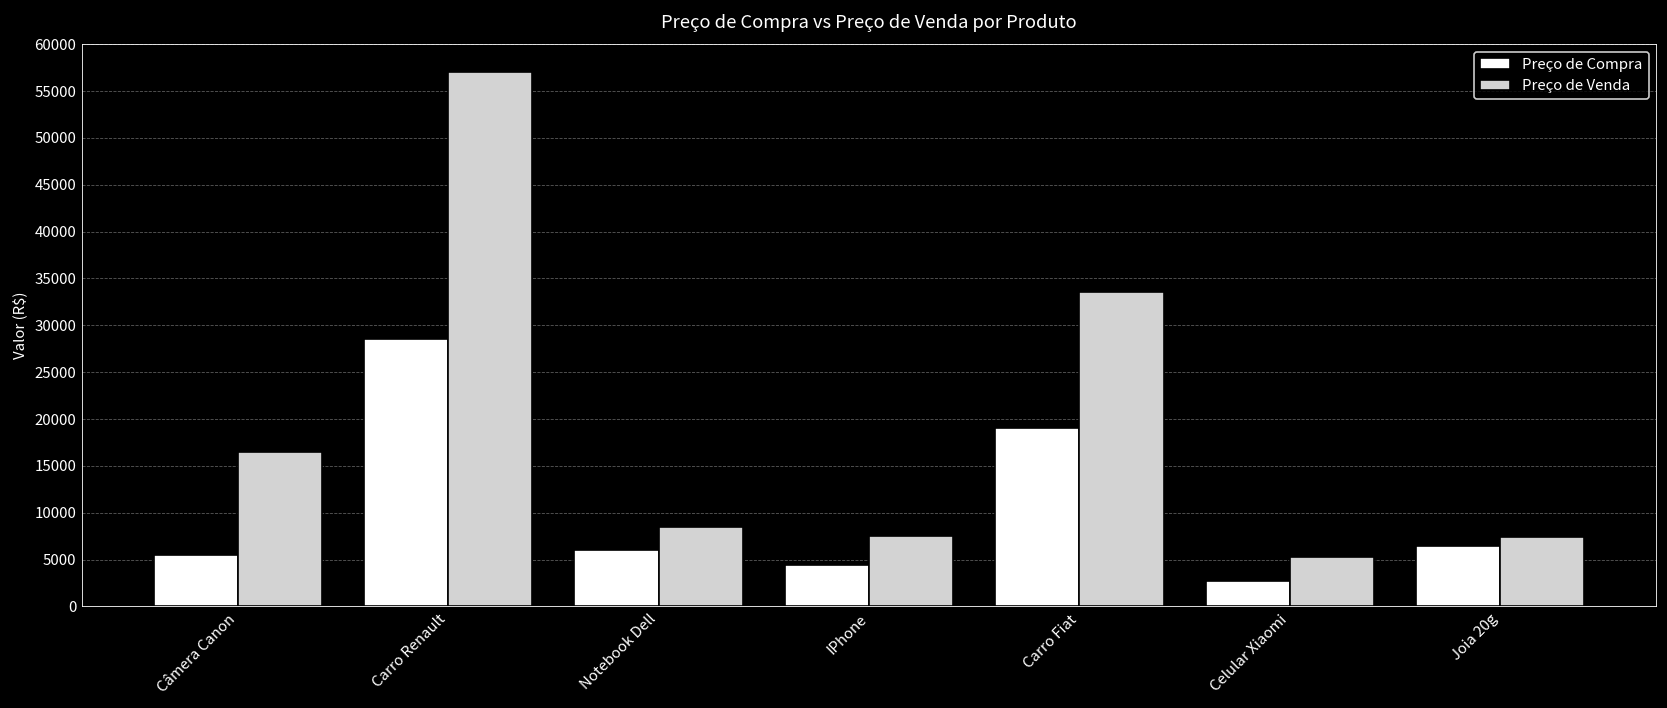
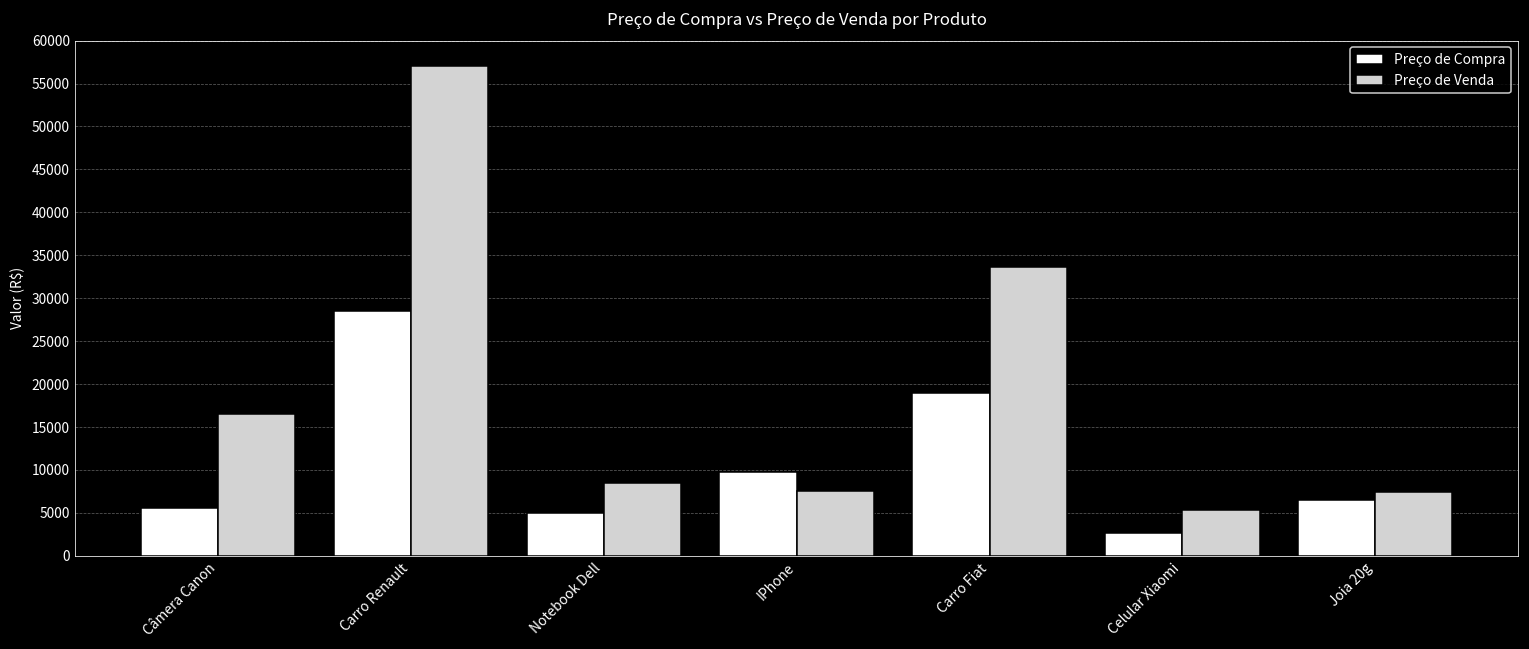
Preço de Compra, Notebook Dell: 6000 -> 5000
Preço de Compra, IPhone: 4000 -> 10000
